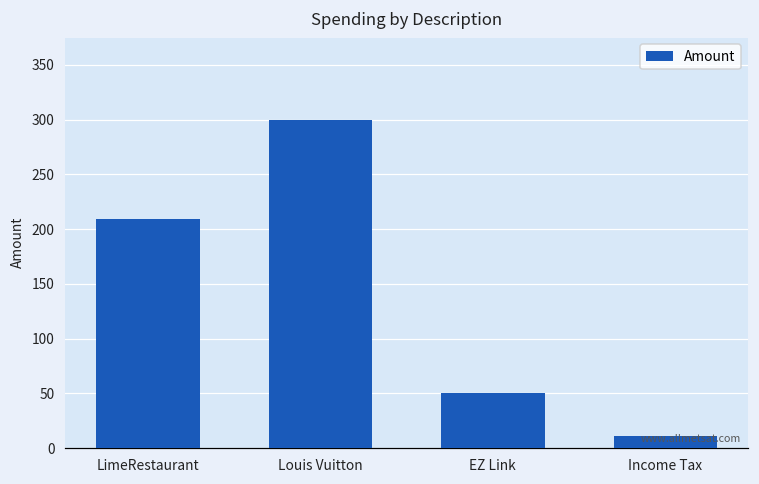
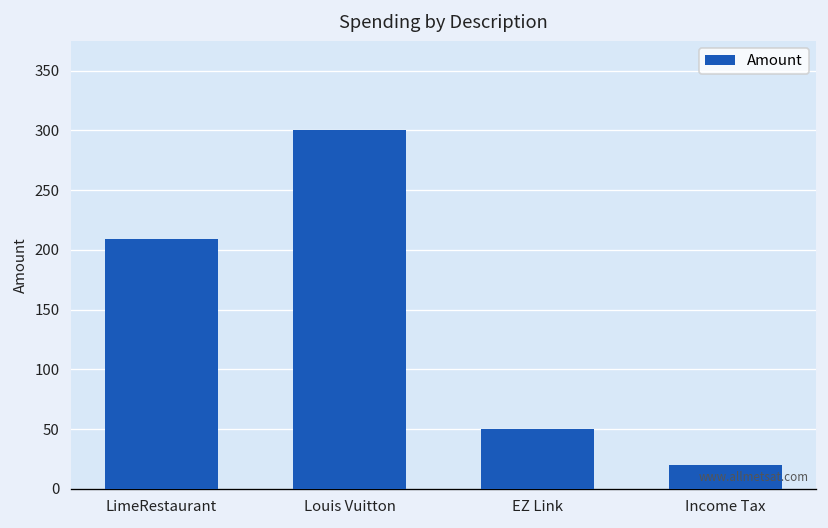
Income Tax: 10 -> 20
